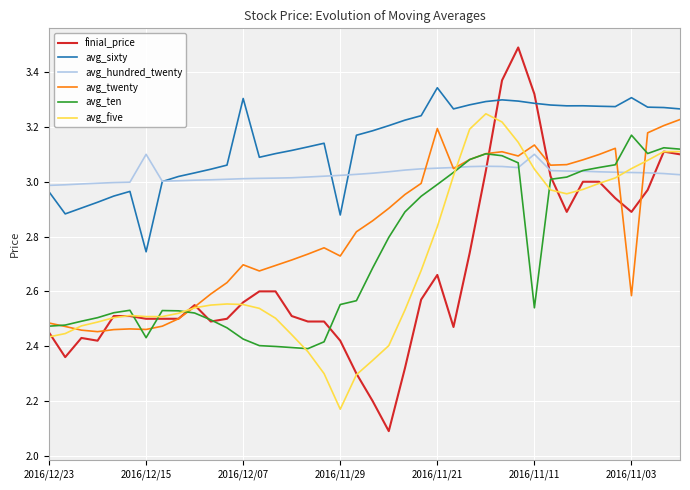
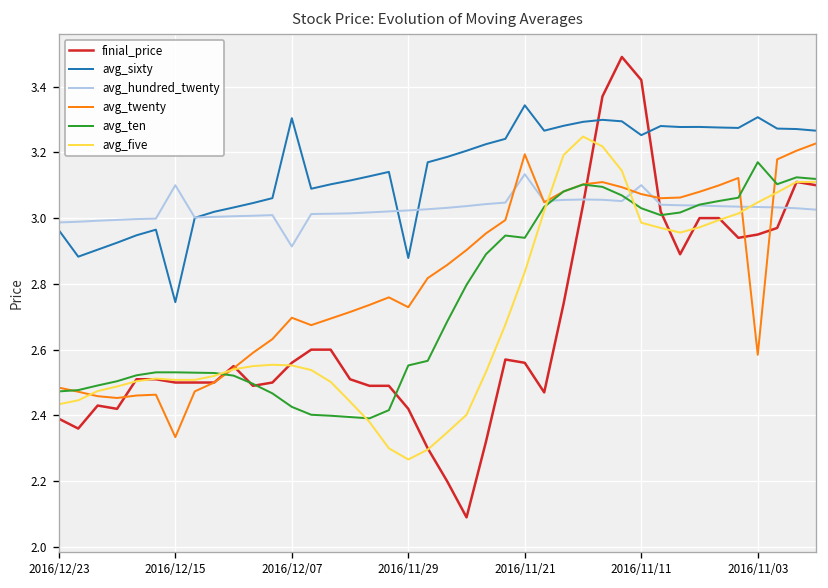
finial_price, 2016/12/23: 2.45 -> 2.39
avg_twenty, 2016/12/15: 2.46 -> 2.33
avg_ten, 2016/12/15: 2.43 -> 2.53
avg_hundred_twenty, 2016/12/07: 3.01 -> 2.91
avg_five, 2016/11/29: 2.17 -> 2.27
finial_price, 2016/11/21: 2.66 -> 2.56
avg_hundred_twenty, 2016/11/21: 3.05 -> 3.13
avg_ten, 2016/11/21: 2.99 -> 2.94
finial_price, 2016/11/11: 3.32 -> 3.42
avg_sixty, 2016/11/11: 3.29 -> 3.25
avg_twenty, 2016/11/11: 3.13 -> 3.07
avg_ten, 2016/11/11: 2.54 -> 3.03
avg_five, 2016/11/11: 3.05 -> 2.99
finial_price, 2016/11/03: 2.89 -> 2.95
